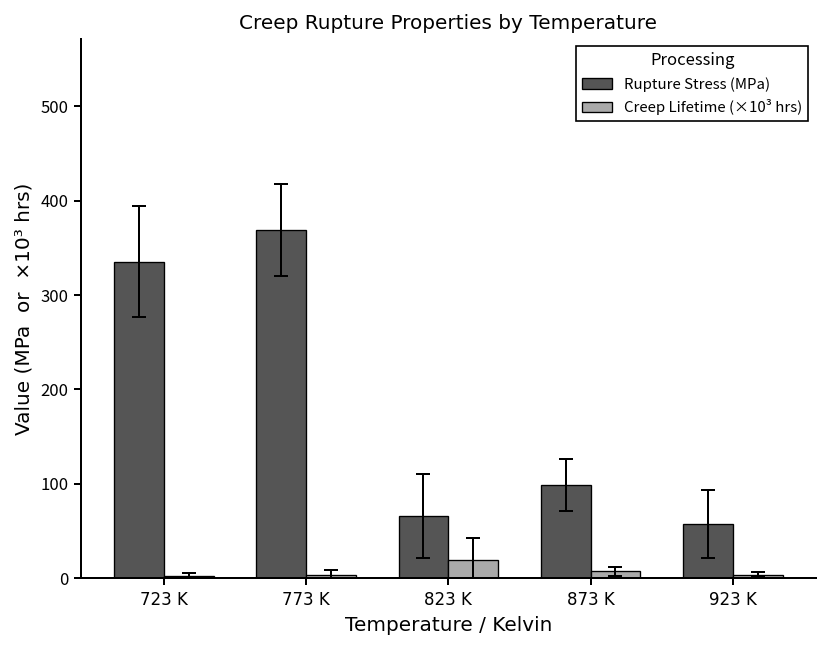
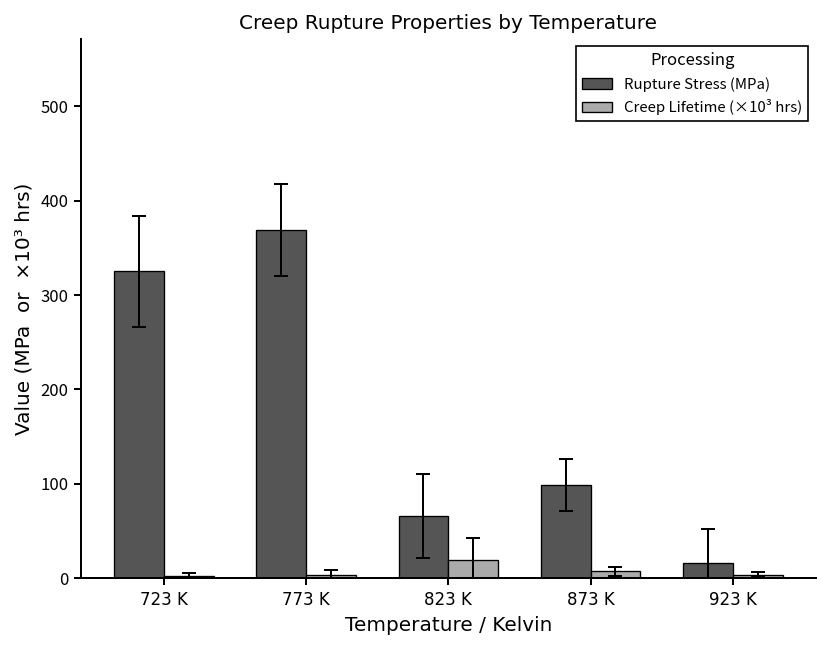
Rupture Stress (MPa), 723 K: 340 -> 320
Rupture Stress (MPa), 923 K: 60 -> 20
